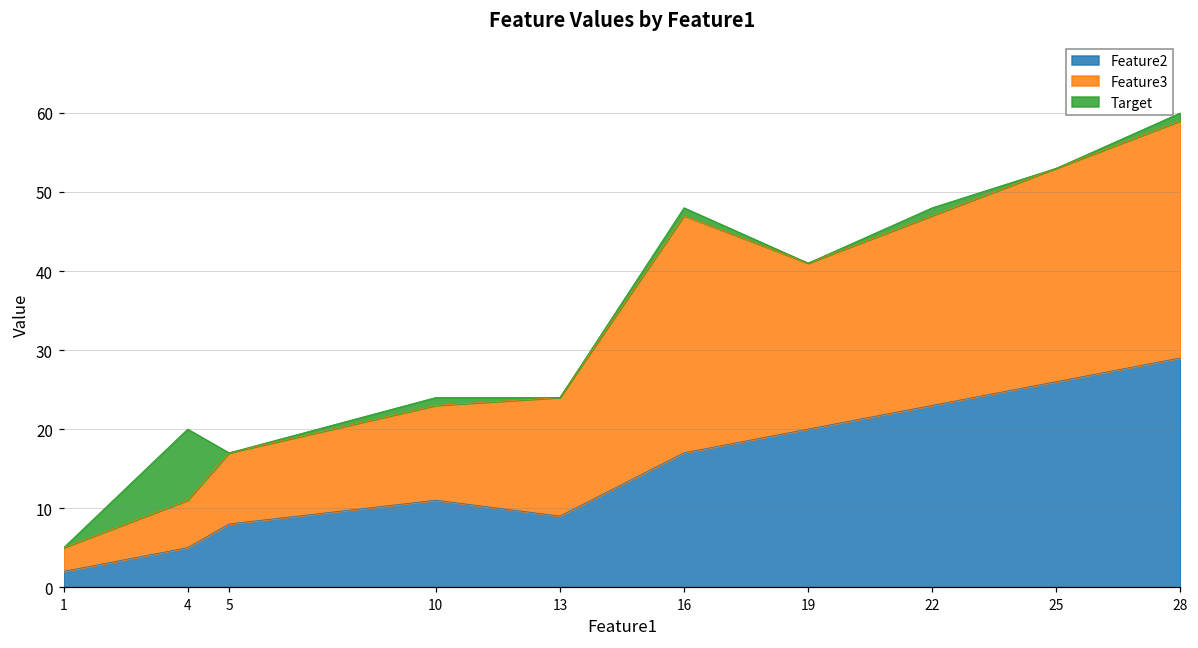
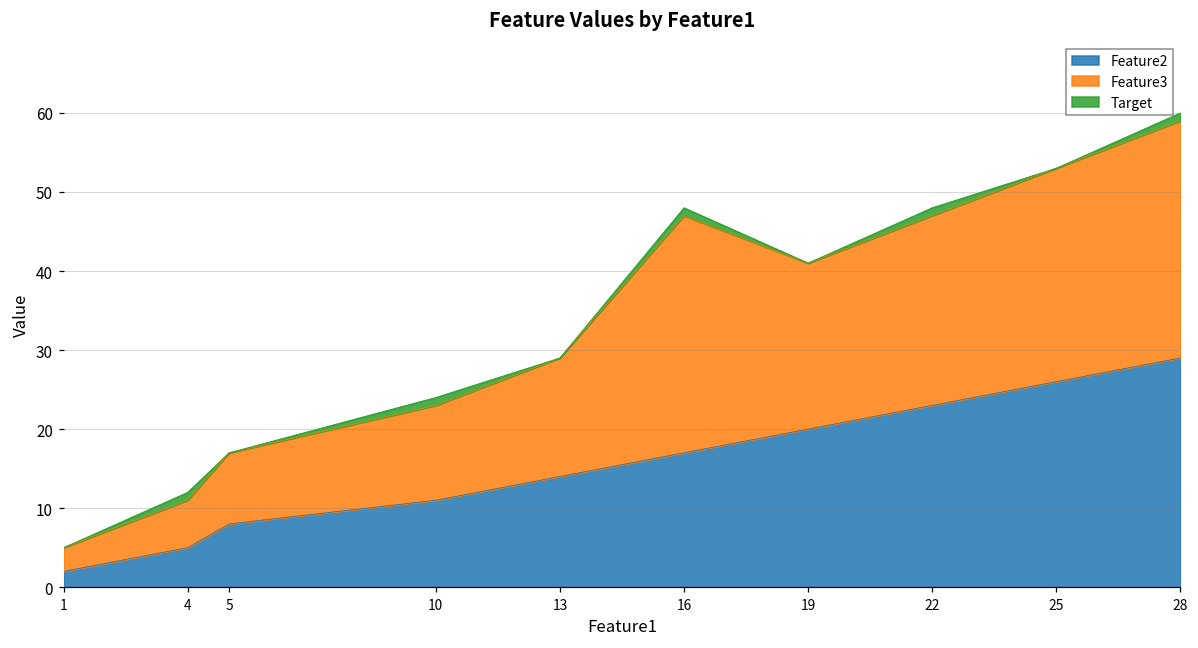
Target, 4: 9 -> 1
Feature2, 13: 9 -> 14
